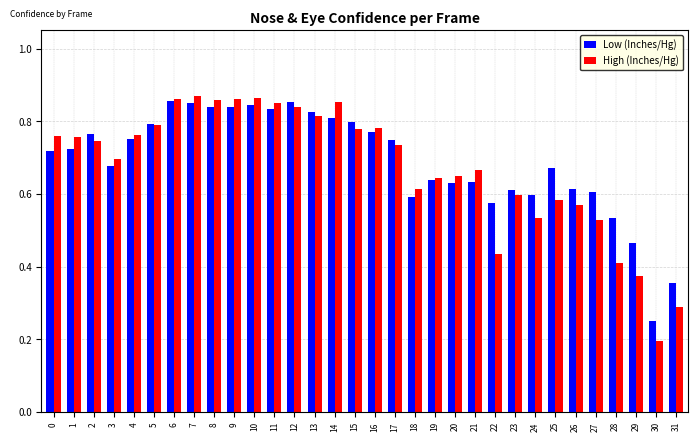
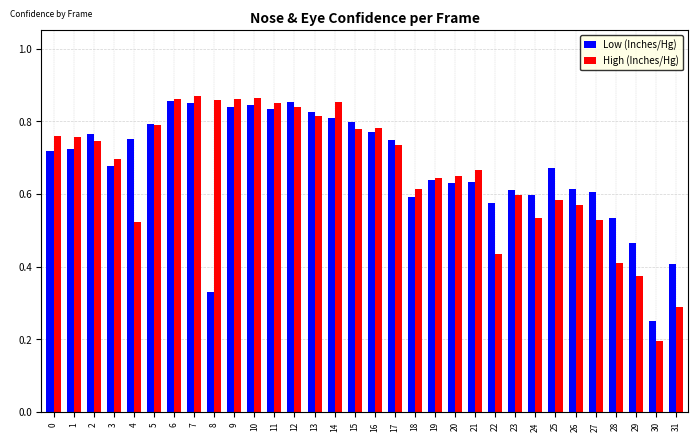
High (Inches/Hg), 4: 0.76 -> 0.52
Low (Inches/Hg), 8: 0.84 -> 0.33
Low (Inches/Hg), 31: 0.35 -> 0.41
